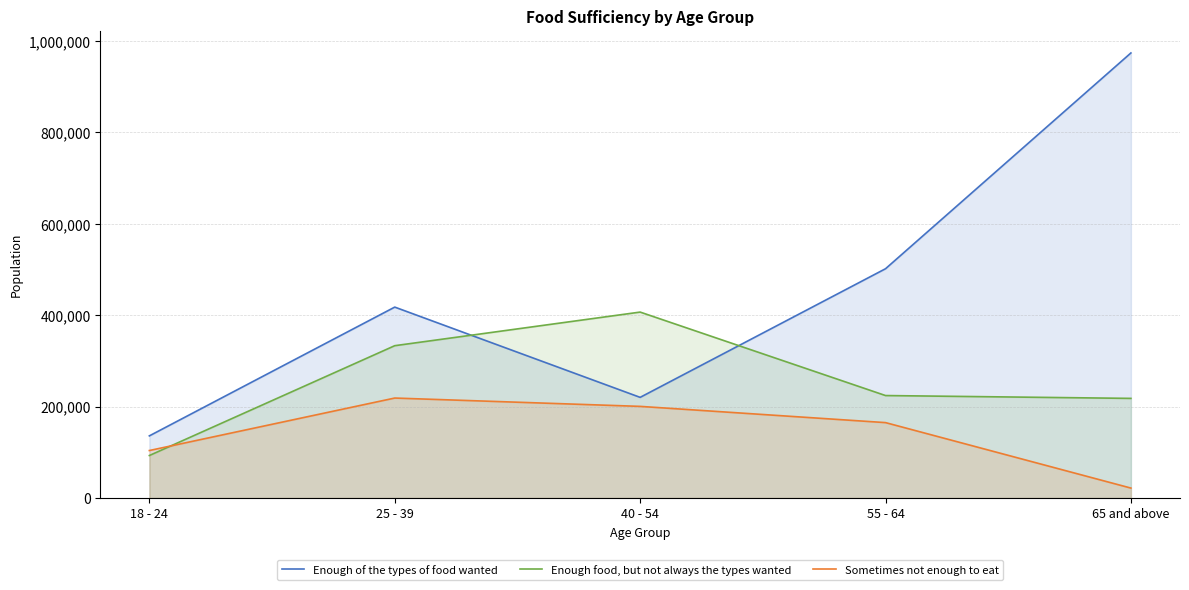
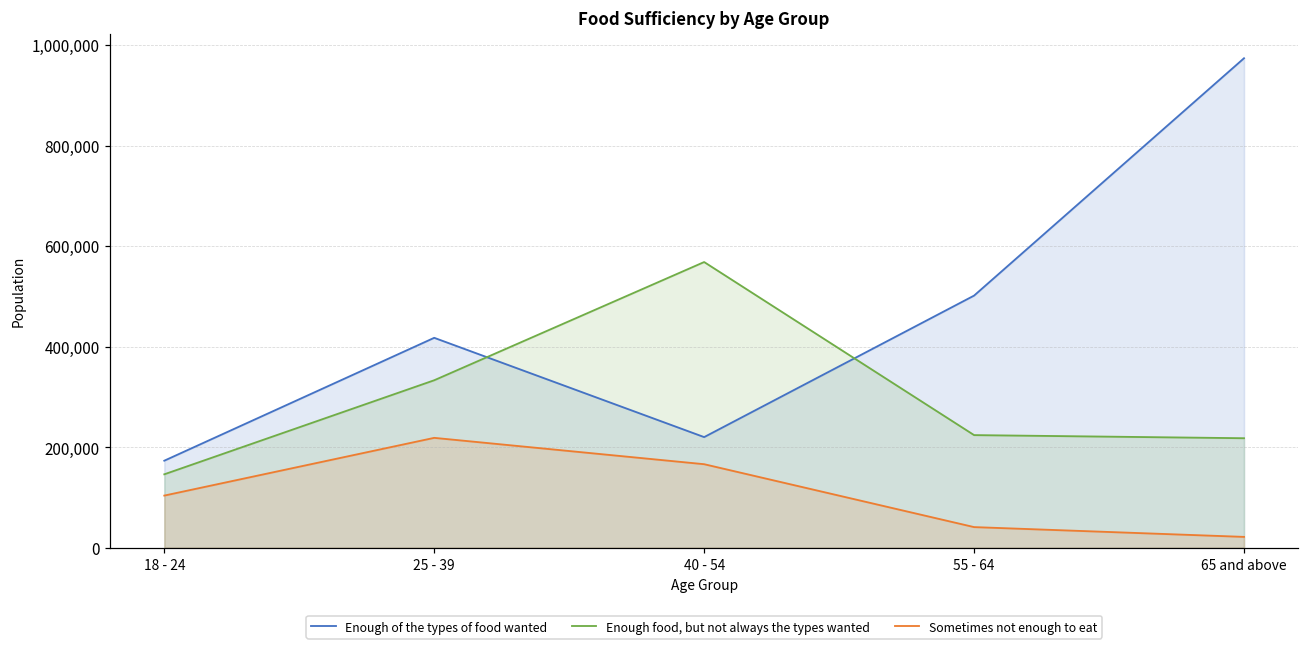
Enough of the types of food wanted, 18 - 24: 140,000 -> 170,000
Enough food, but not always the types wanted, 18 - 24: 90,000 -> 150,000
Enough food, but not always the types wanted, 40 - 54: 410,000 -> 570,000
Sometimes not enough to eat, 40 - 54: 200,000 -> 170,000
Sometimes not enough to eat, 55 - 64: 170,000 -> 40,000
